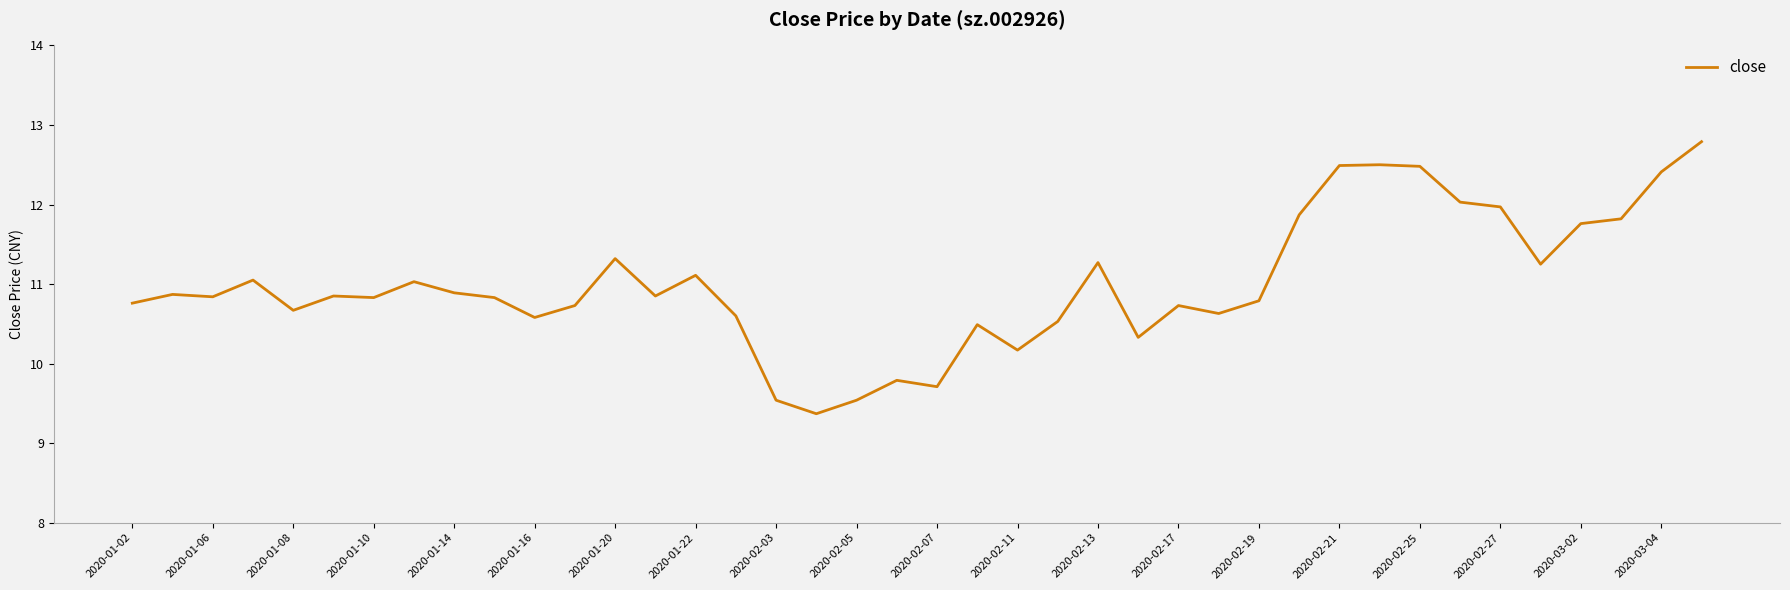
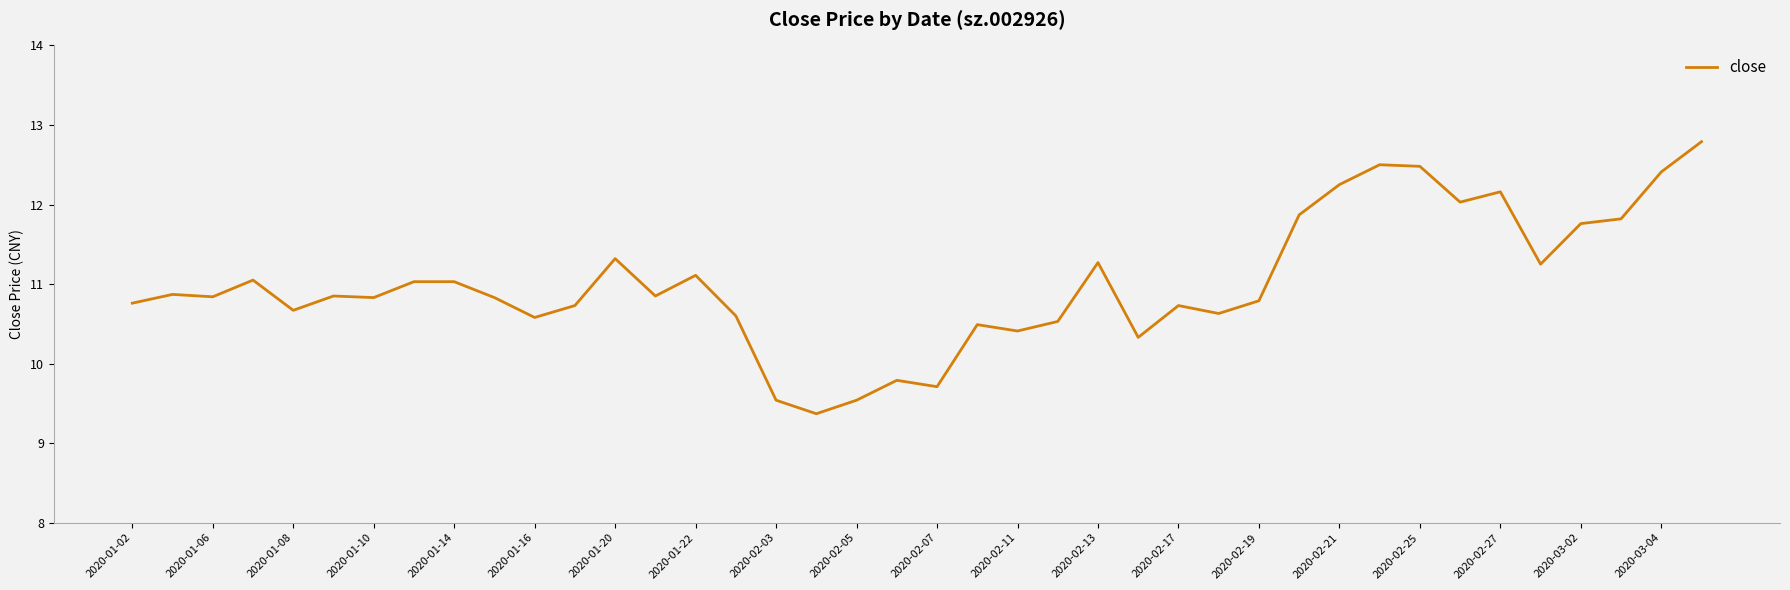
2020-01-14: 10.9 -> 11.0
2020-02-11: 10.2 -> 10.4
2020-02-21: 12.5 -> 12.3
2020-02-27: 12.0 -> 12.2
